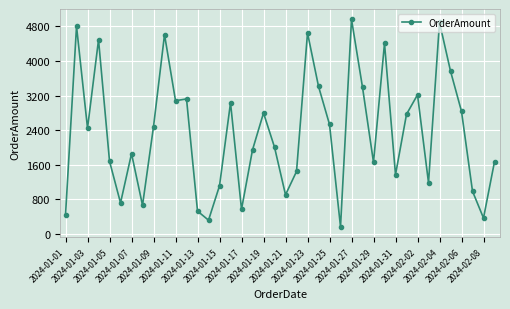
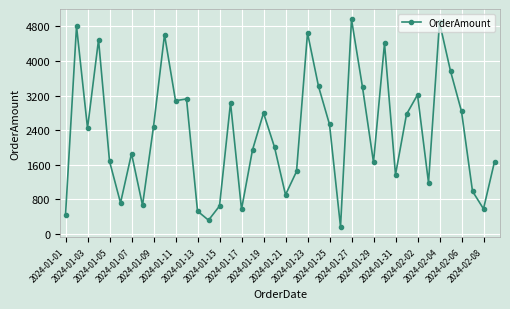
2024-01-15: 1100 -> 600
2024-02-08: 400 -> 600
